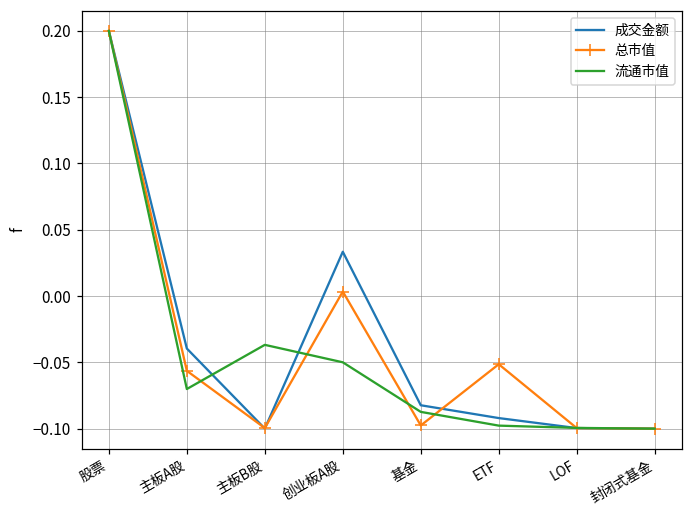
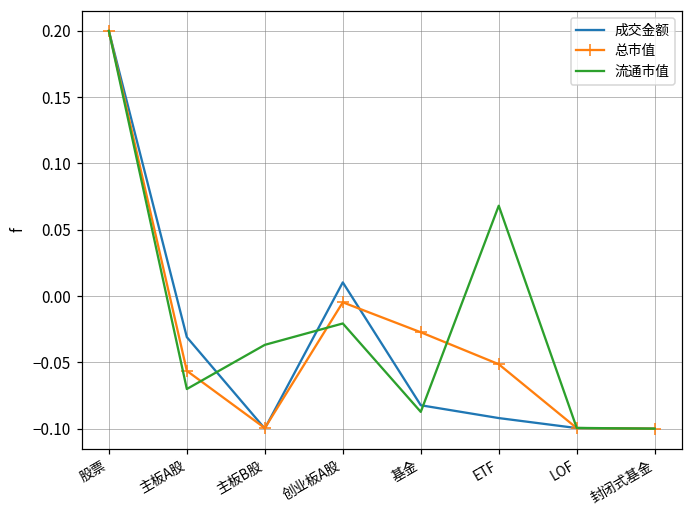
成交金额, 主板A股: -0.040 -> -0.031
成交金额, 创业板A股: 0.033 -> 0.010
总市值, 创业板A股: 0.003 -> -0.005
流通市值, 创业板A股: -0.050 -> -0.021
总市值, 基金: -0.098 -> -0.027
流通市值, ETF: -0.098 -> 0.068
